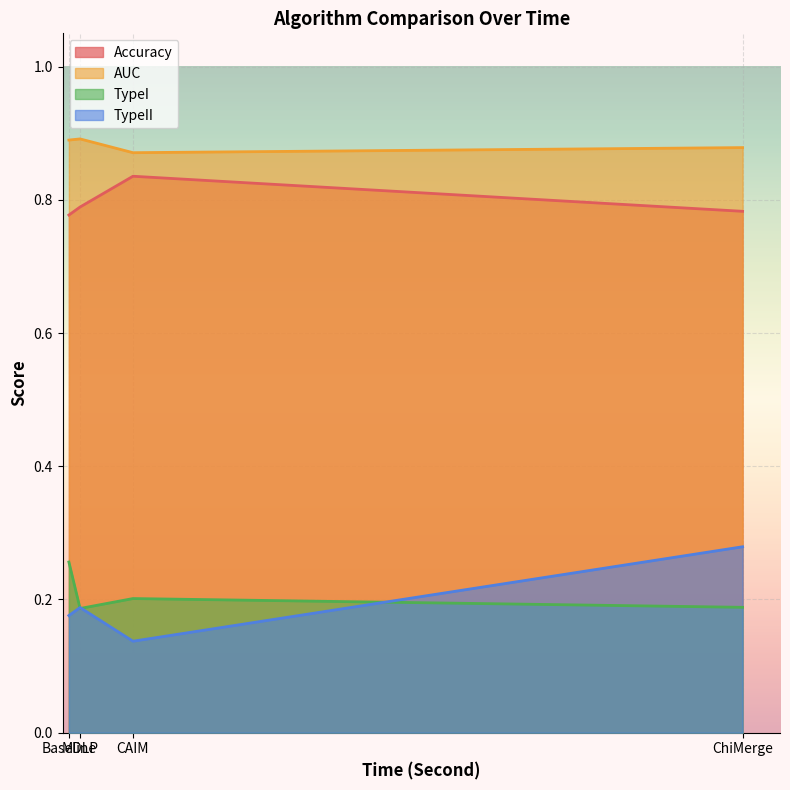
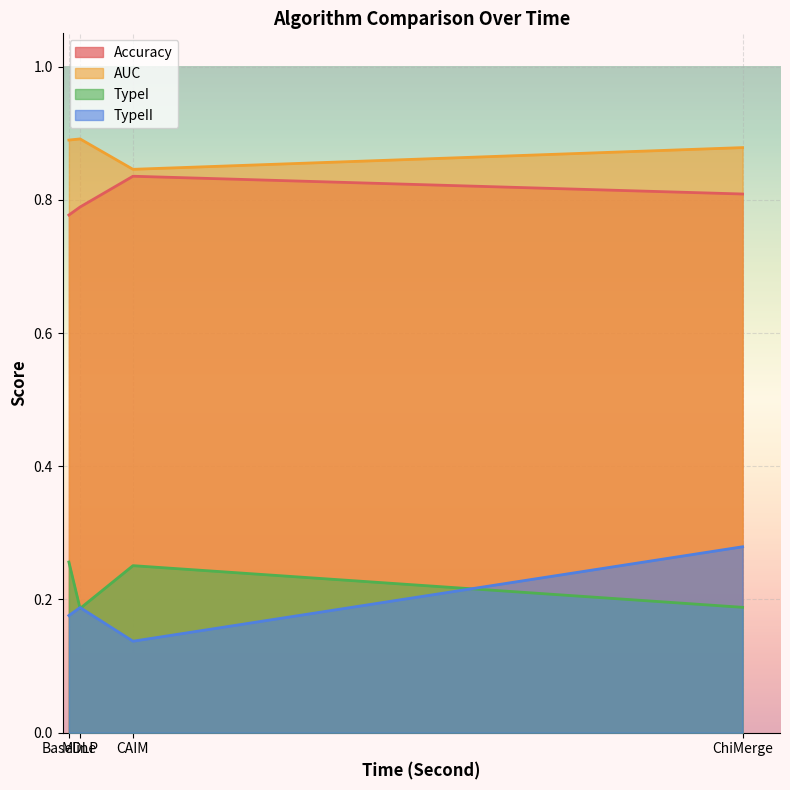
AUC, CAIM: 0.87 -> 0.85
TypeI, CAIM: 0.20 -> 0.25
Accuracy, ChiMerge: 0.78 -> 0.81
